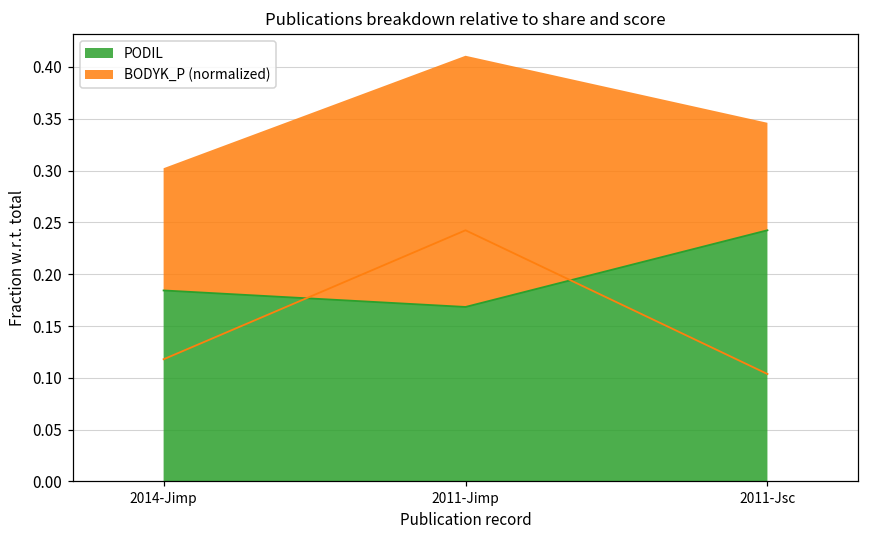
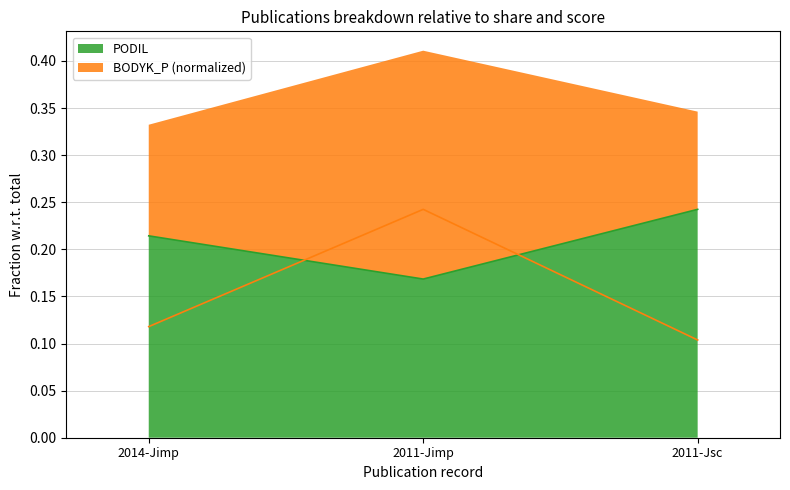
PODIL, 2014-Jimp: 0.18 -> 0.21
